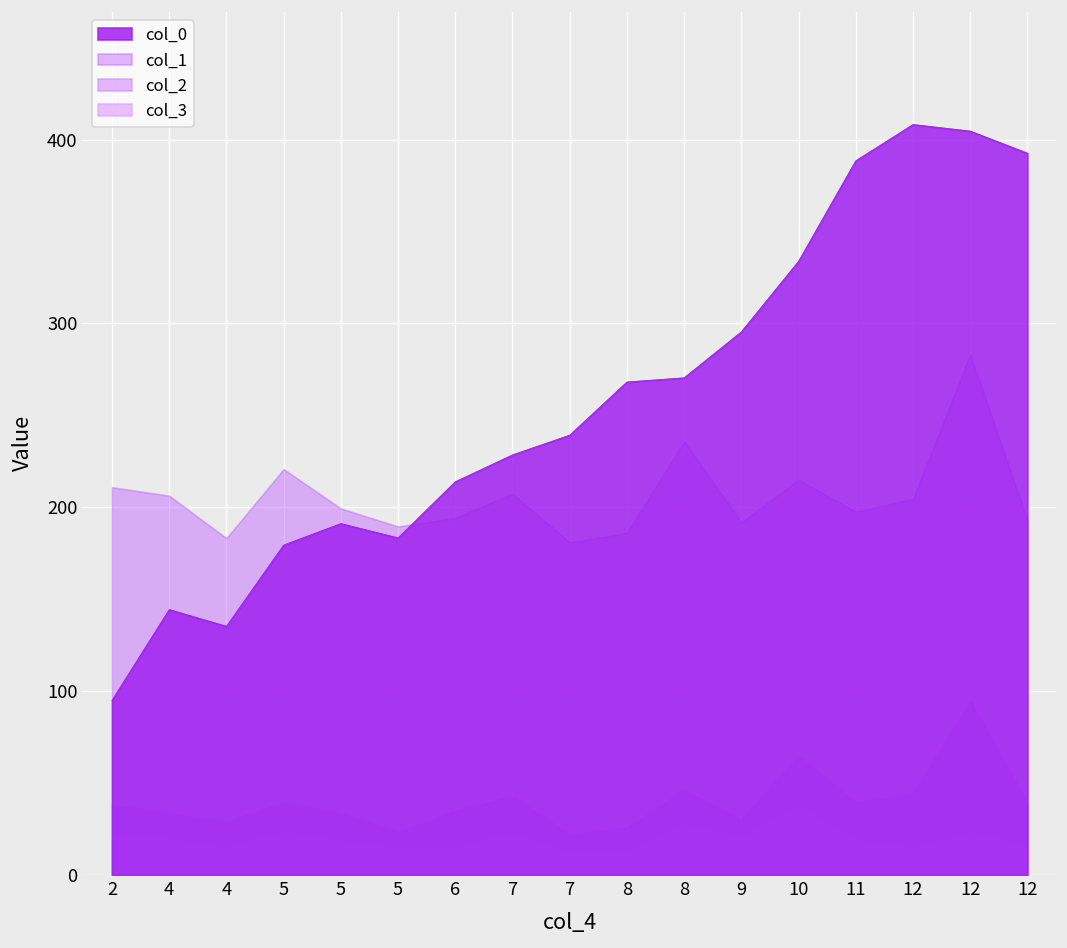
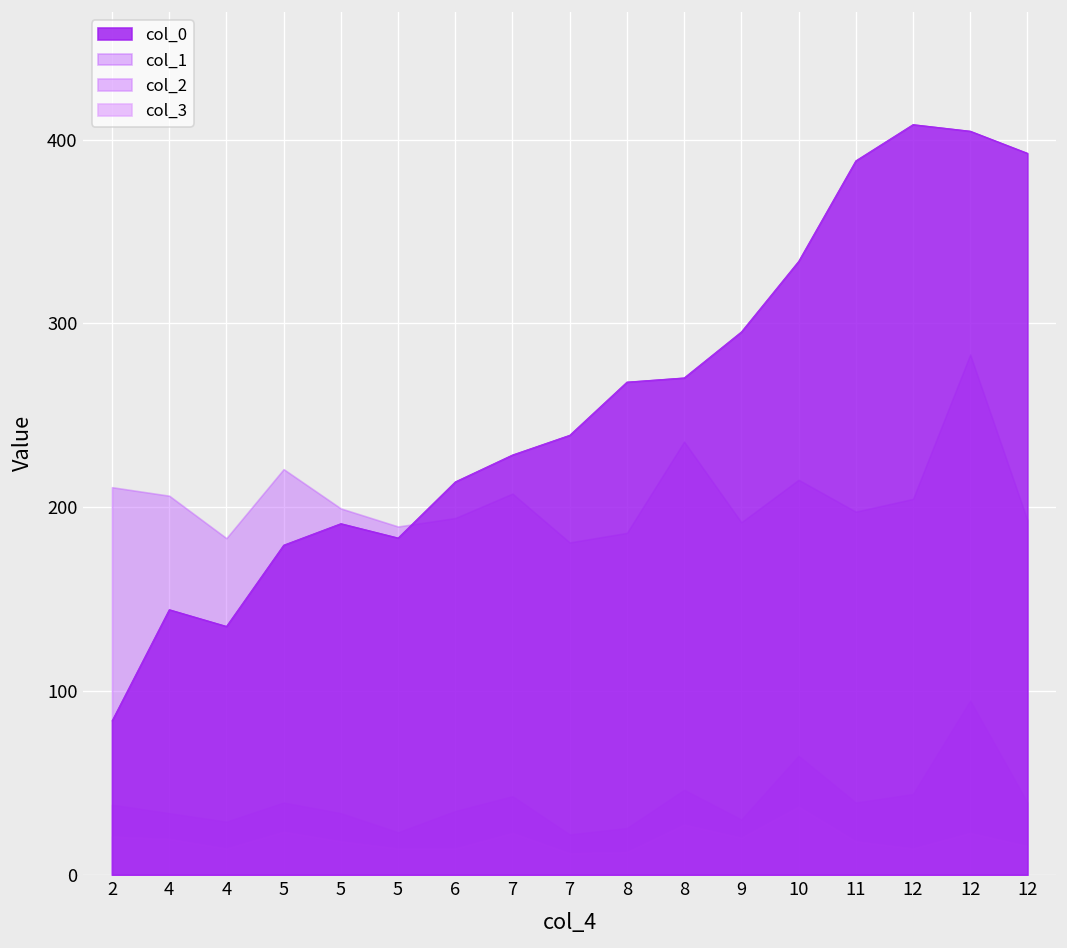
col_0, 2: 95 -> 84
